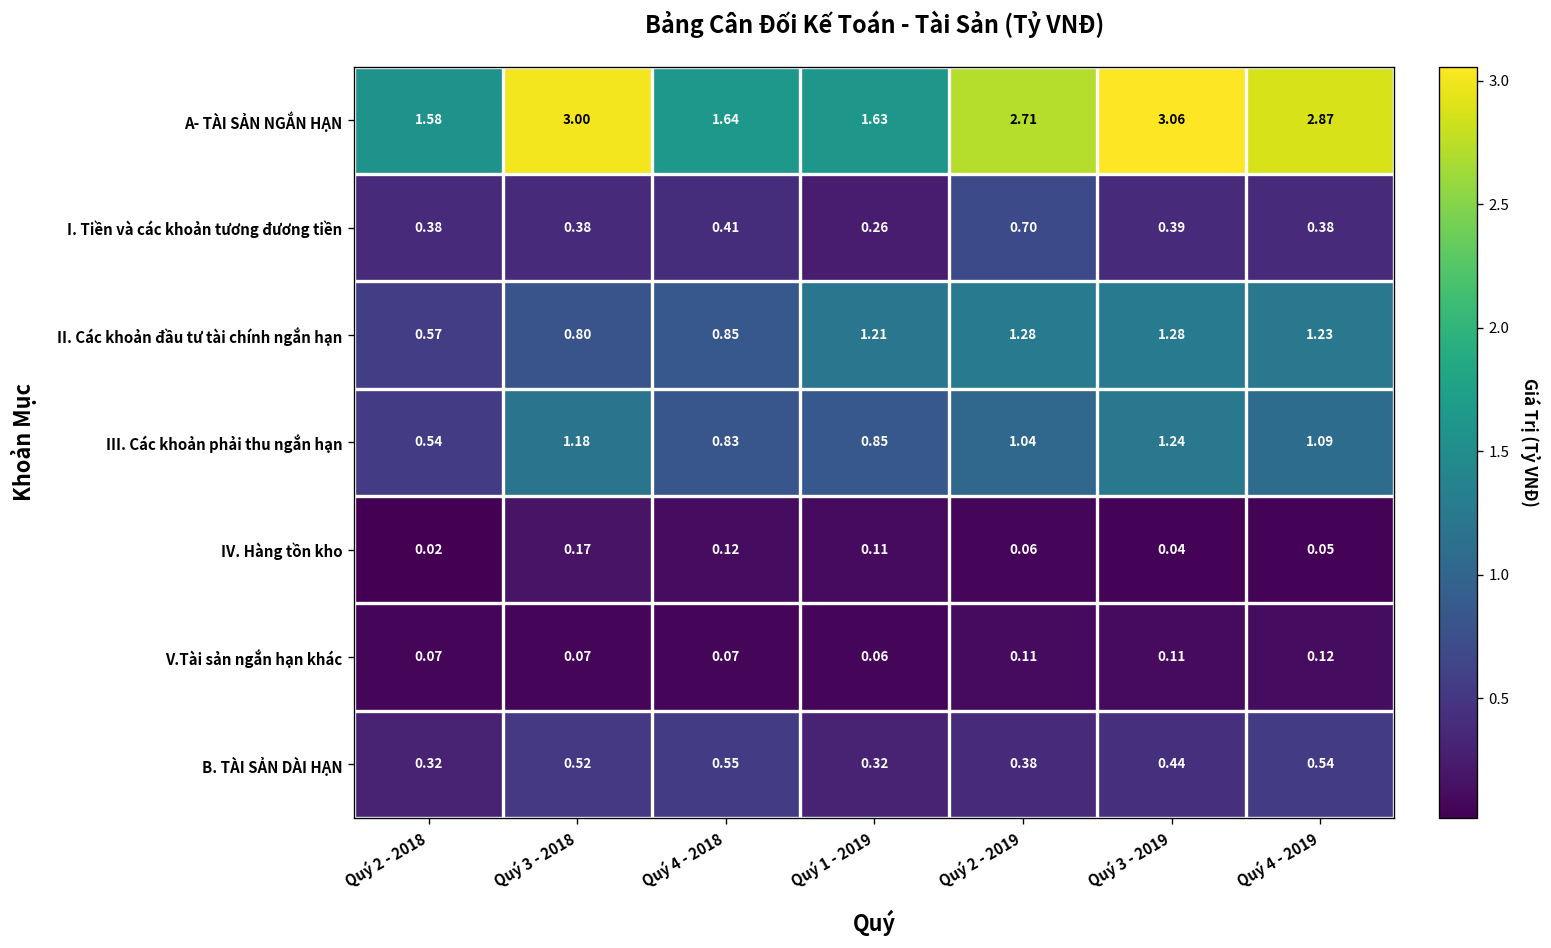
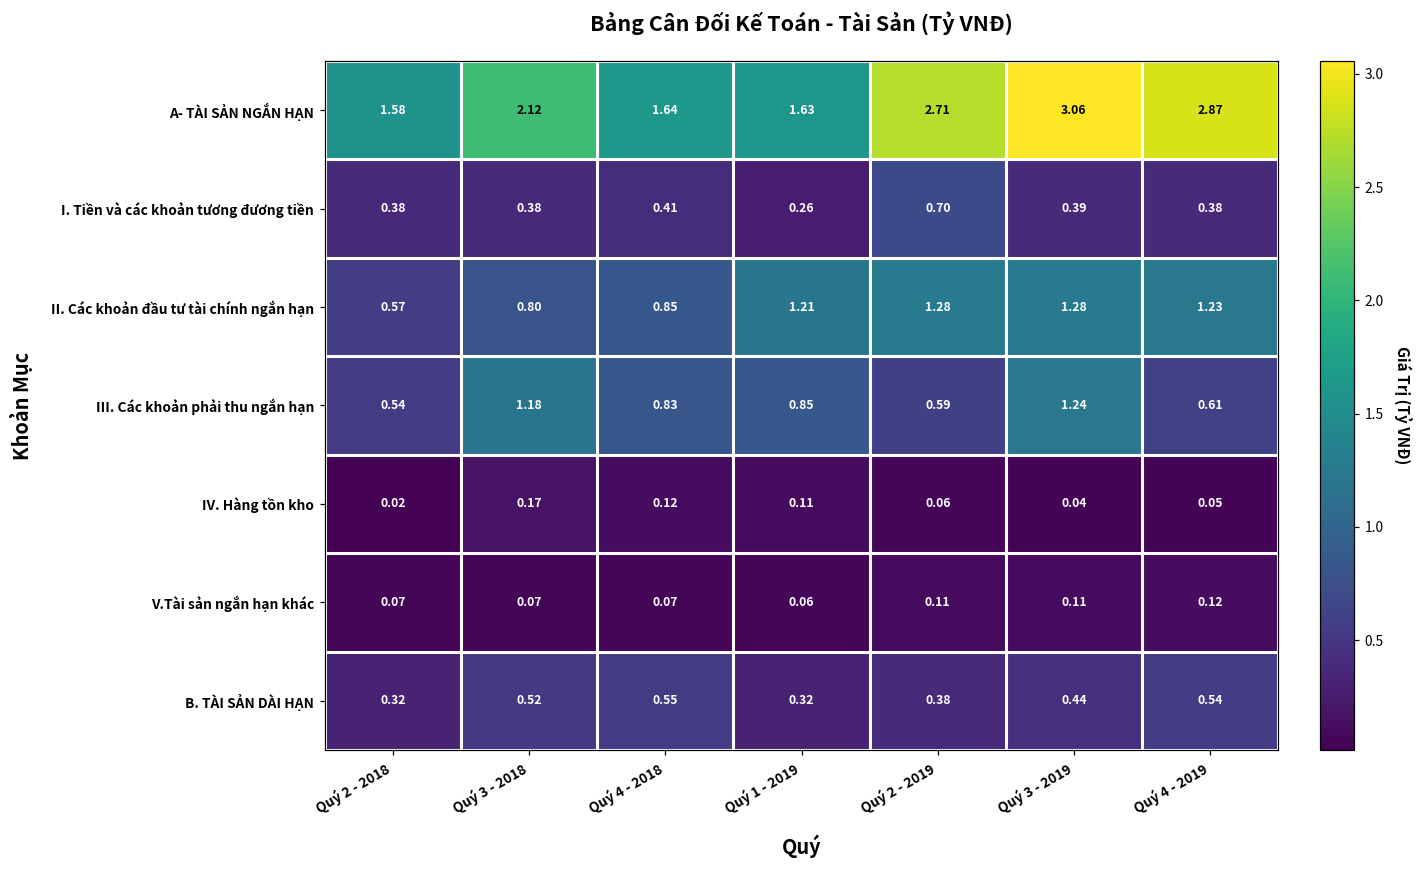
A- TÀI SẢN NGẮN HẠN, Quý 3 - 2018: 3.00 -> 2.12
III. Các khoản phải thu ngắn hạn, Quý 2 - 2019: 1.04 -> 0.59
III. Các khoản phải thu ngắn hạn, Quý 4 - 2019: 1.09 -> 0.61
